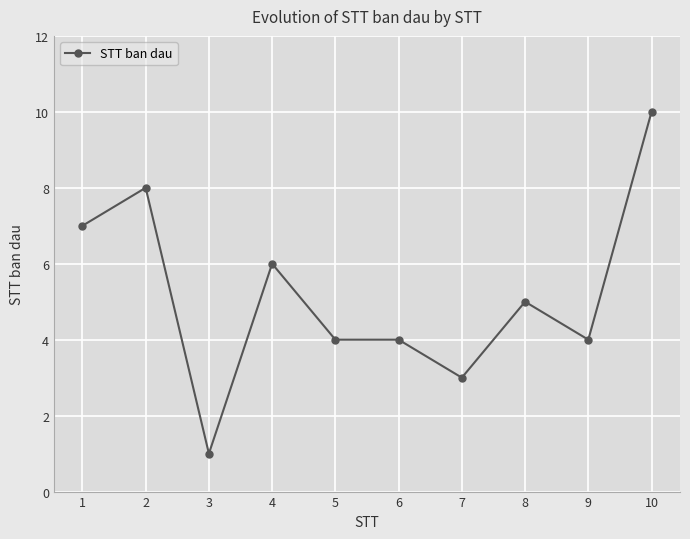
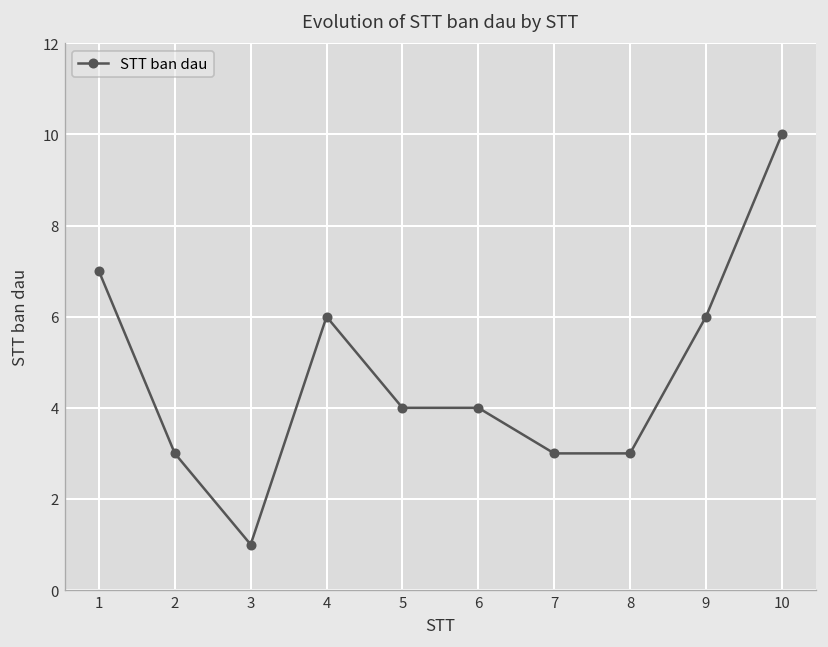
2: 8 -> 3
8: 5 -> 3
9: 4 -> 6
